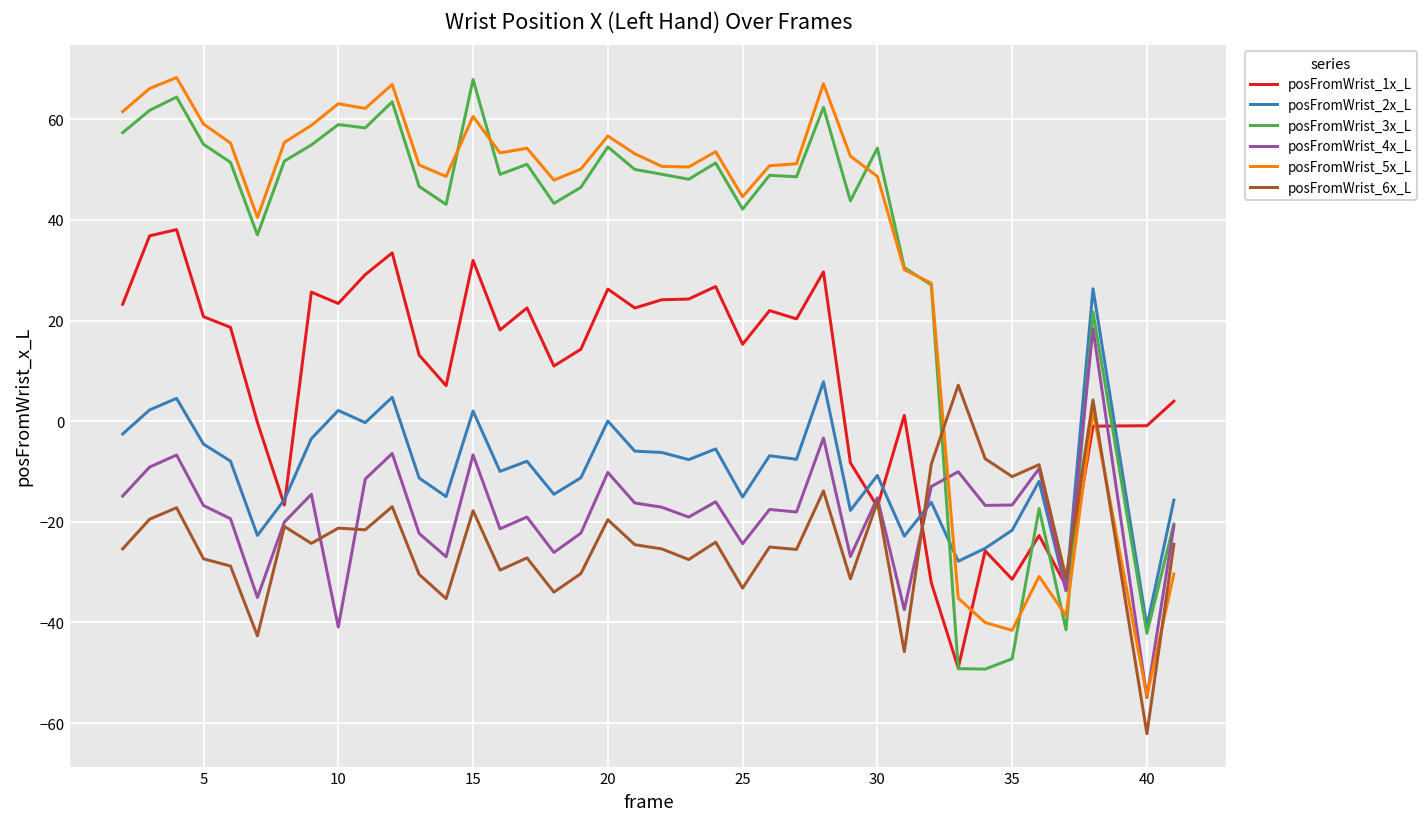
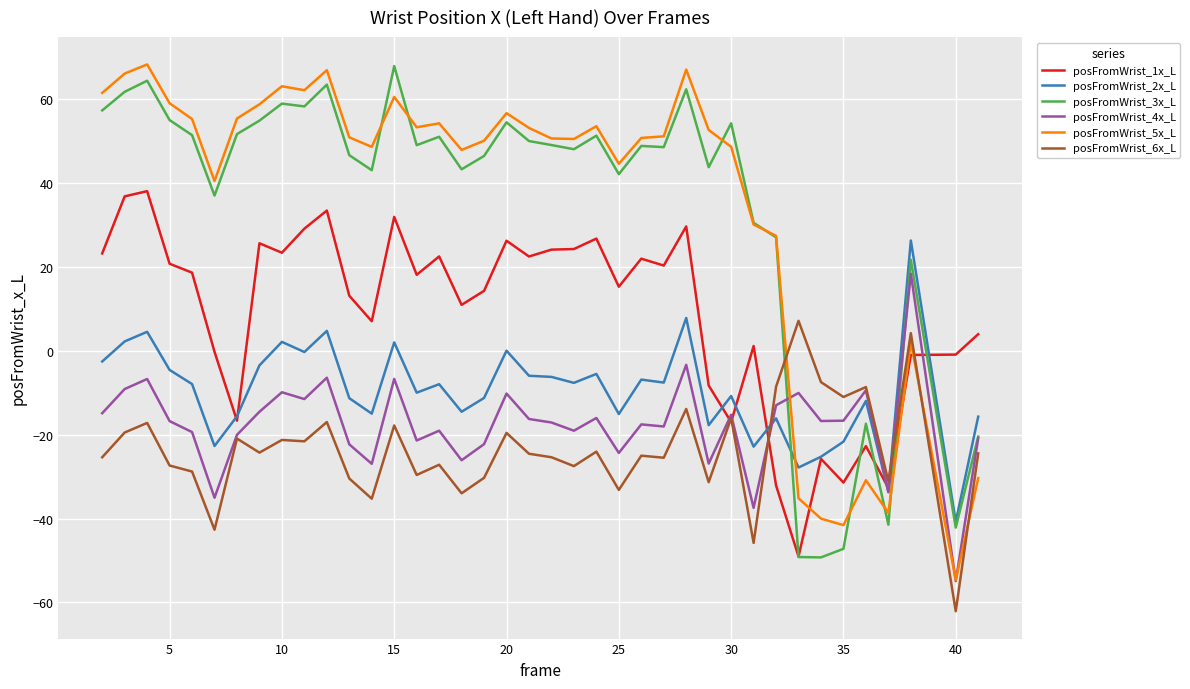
posFromWrist_4x_L, 10: -41 -> -10
